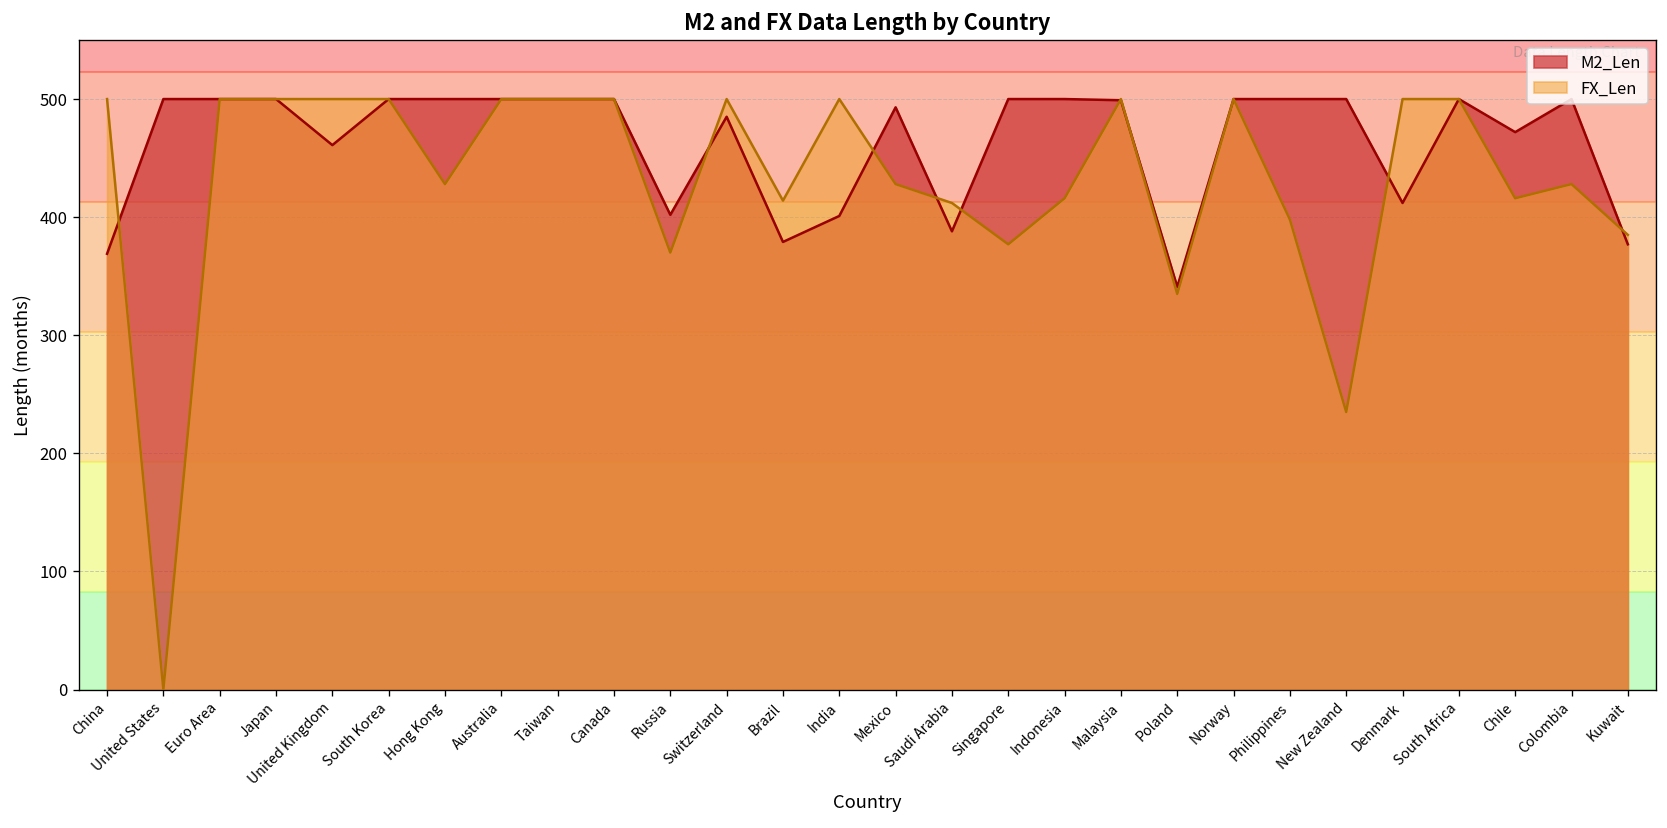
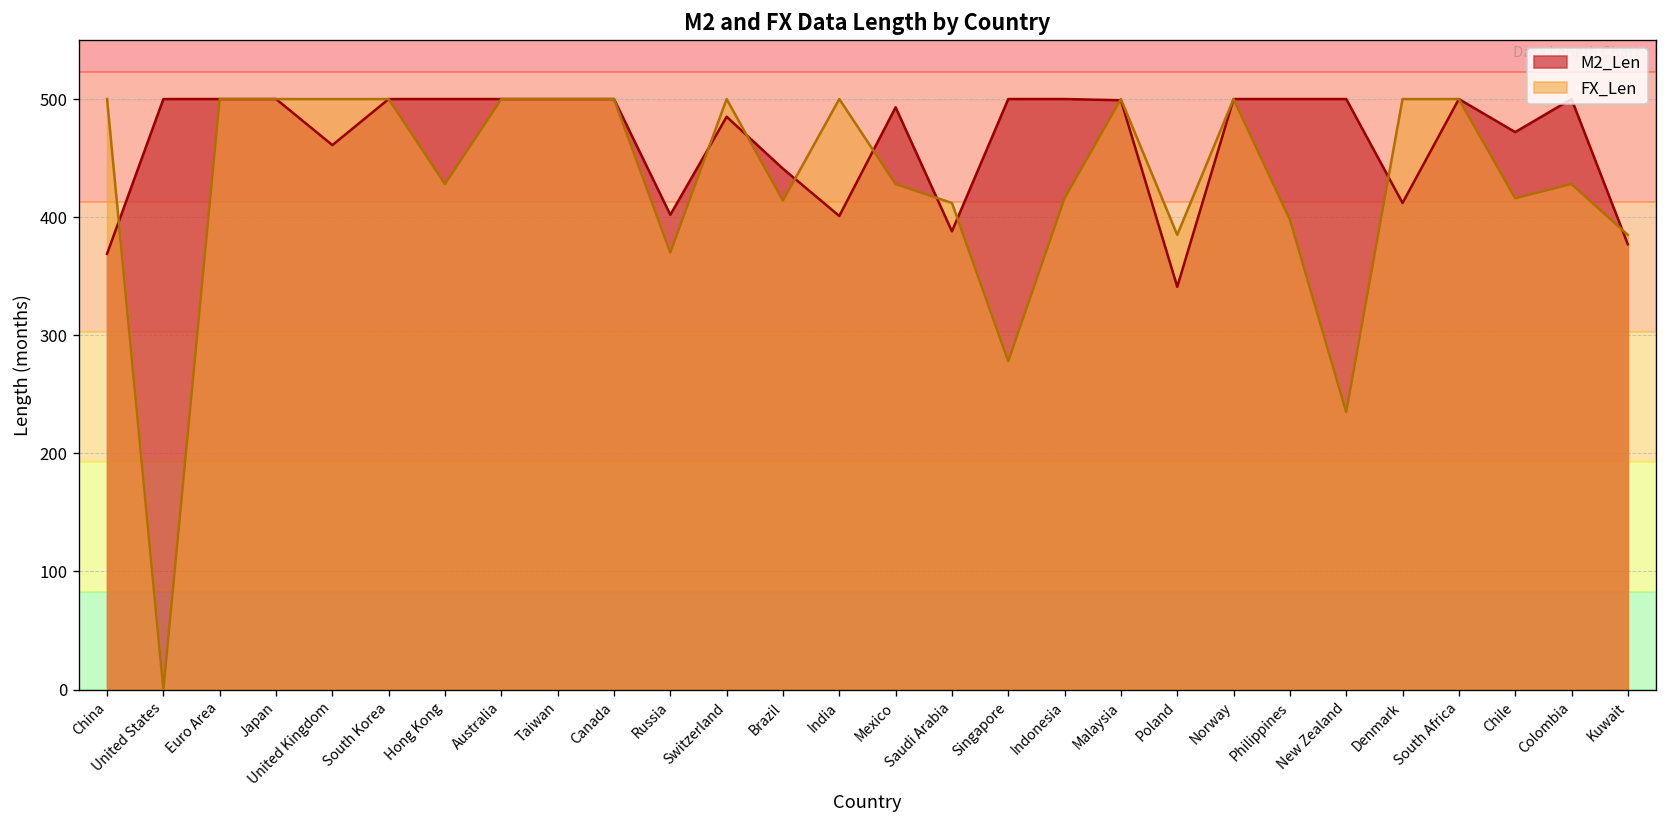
M2_Len, Brazil: 380 -> 440
FX_Len, Singapore: 380 -> 280
FX_Len, Poland: 340 -> 390
